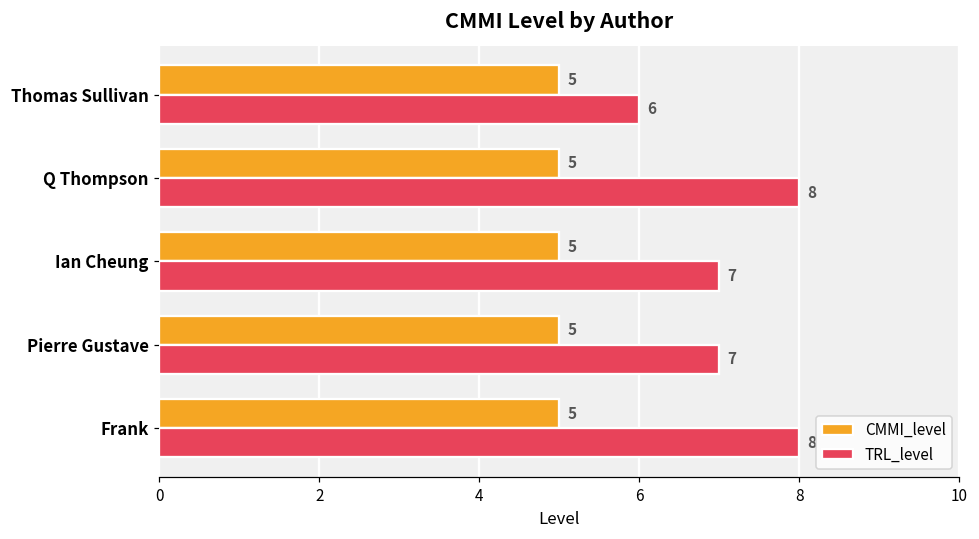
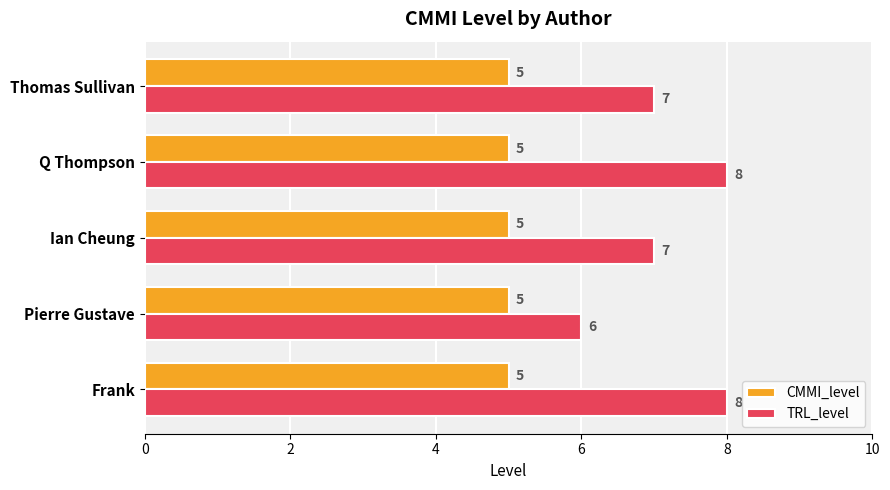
TRL_level, Thomas Sullivan: 6 -> 7
TRL_level, Pierre Gustave: 7 -> 6
